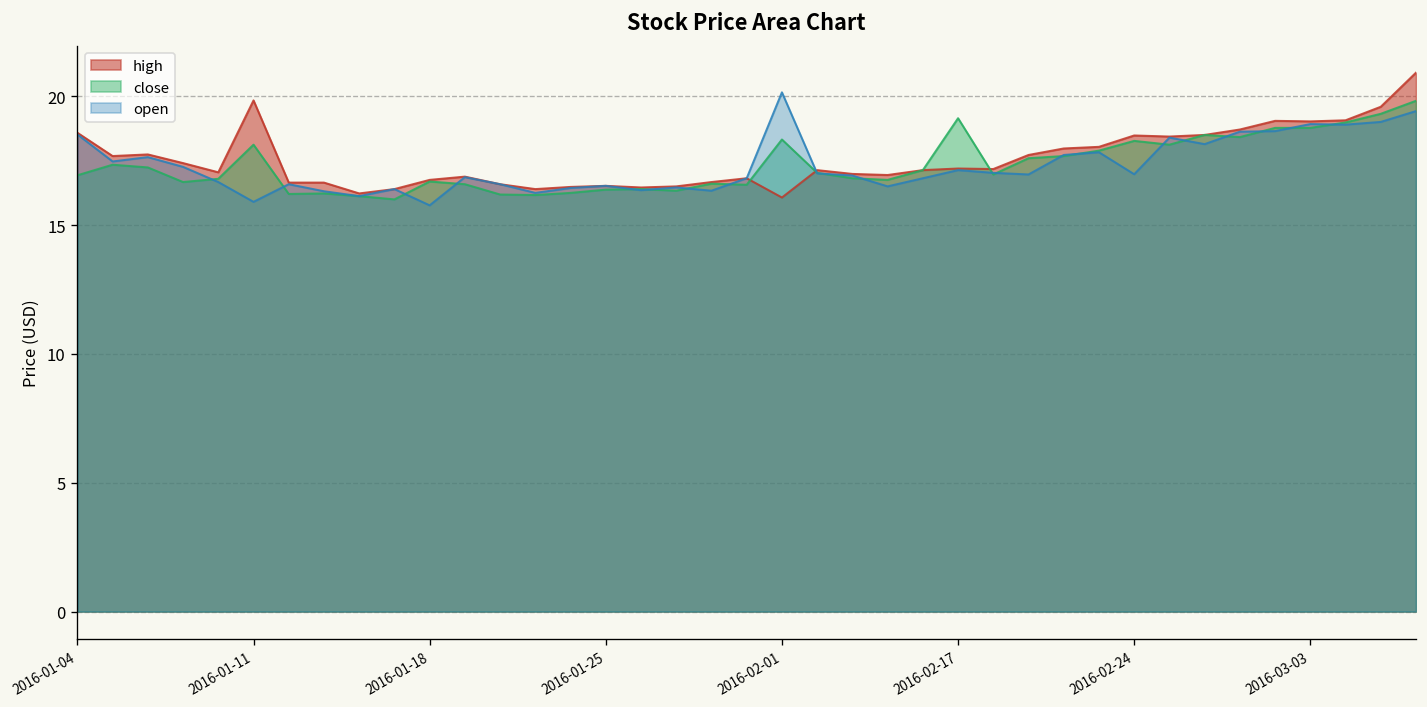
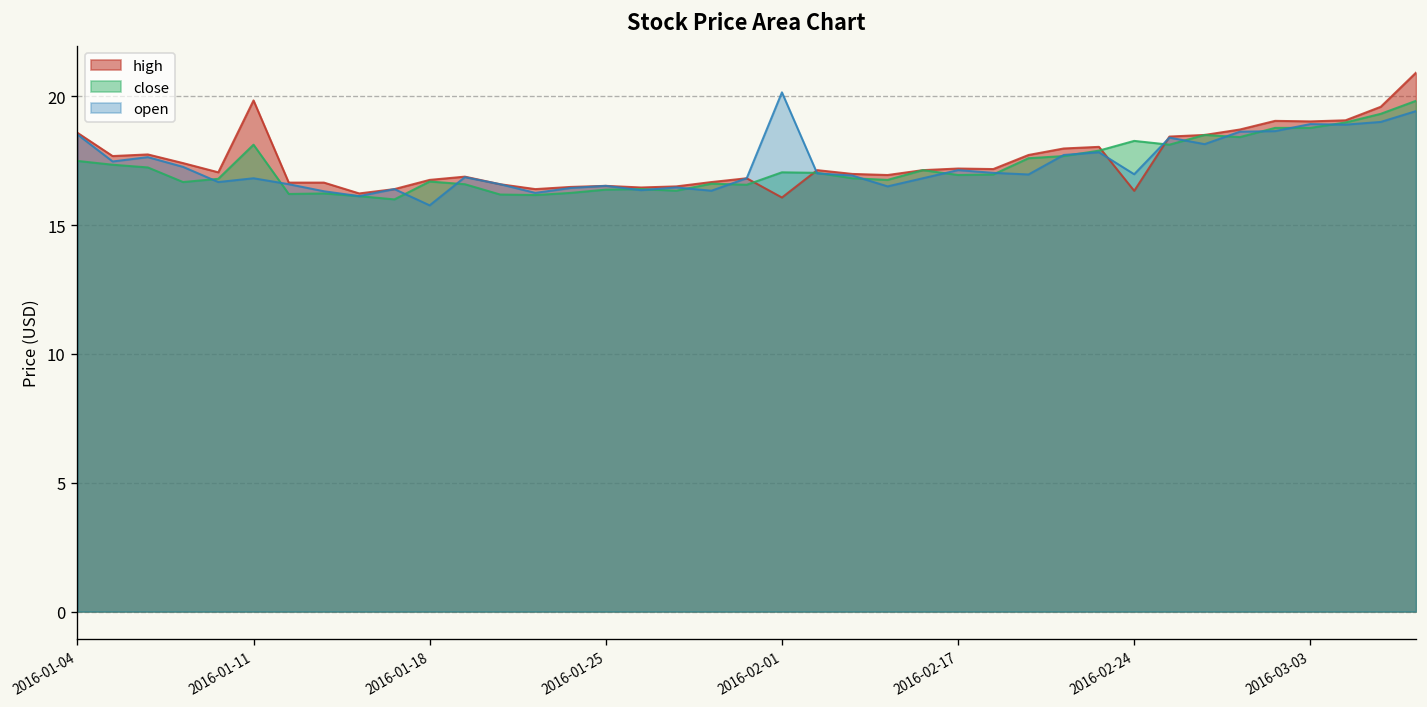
close, 2016-01-04: 16.9 -> 17.5
open, 2016-01-11: 15.9 -> 16.8
close, 2016-02-01: 18.3 -> 17.0
close, 2016-02-17: 19.1 -> 16.9
high, 2016-02-24: 18.5 -> 16.3
